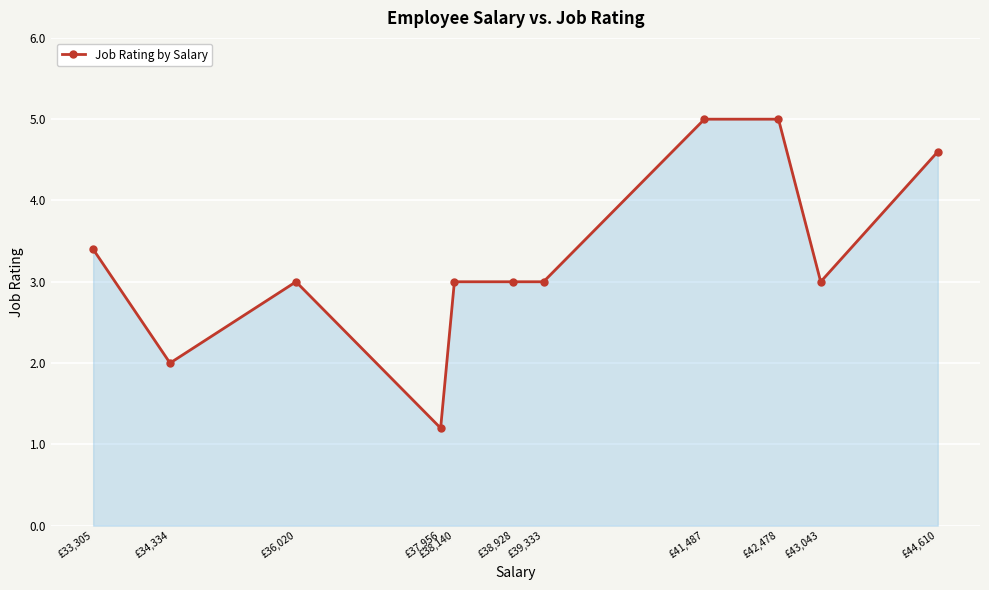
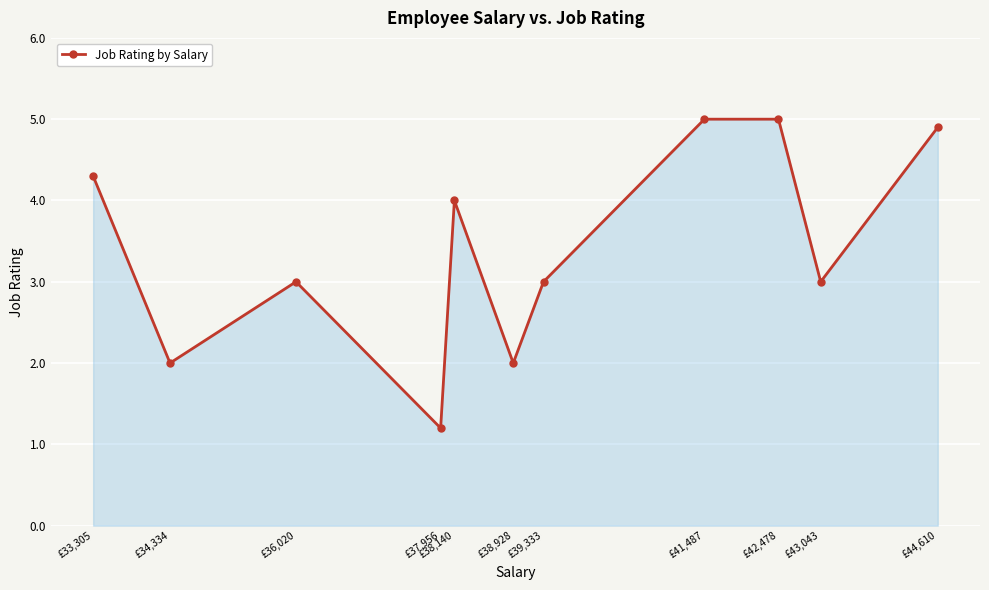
£33,305: 3.4 -> 4.3
£38,140: 3 -> 4
£38,928: 3 -> 2
£44,610: 4.6 -> 4.9
